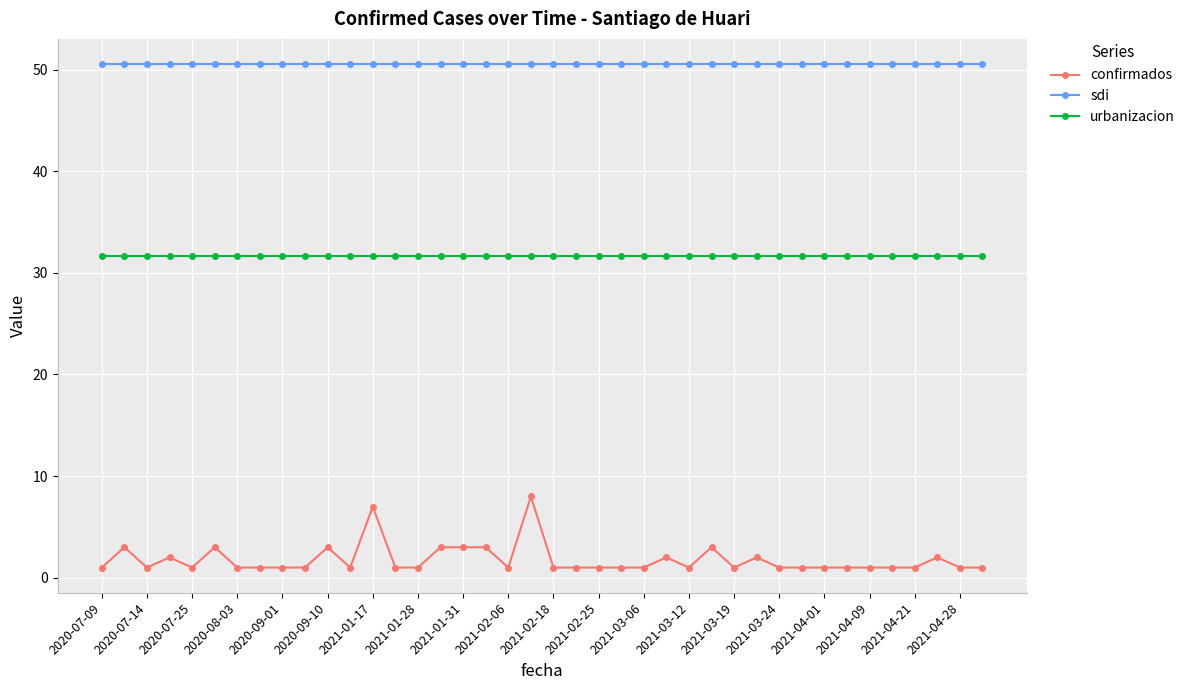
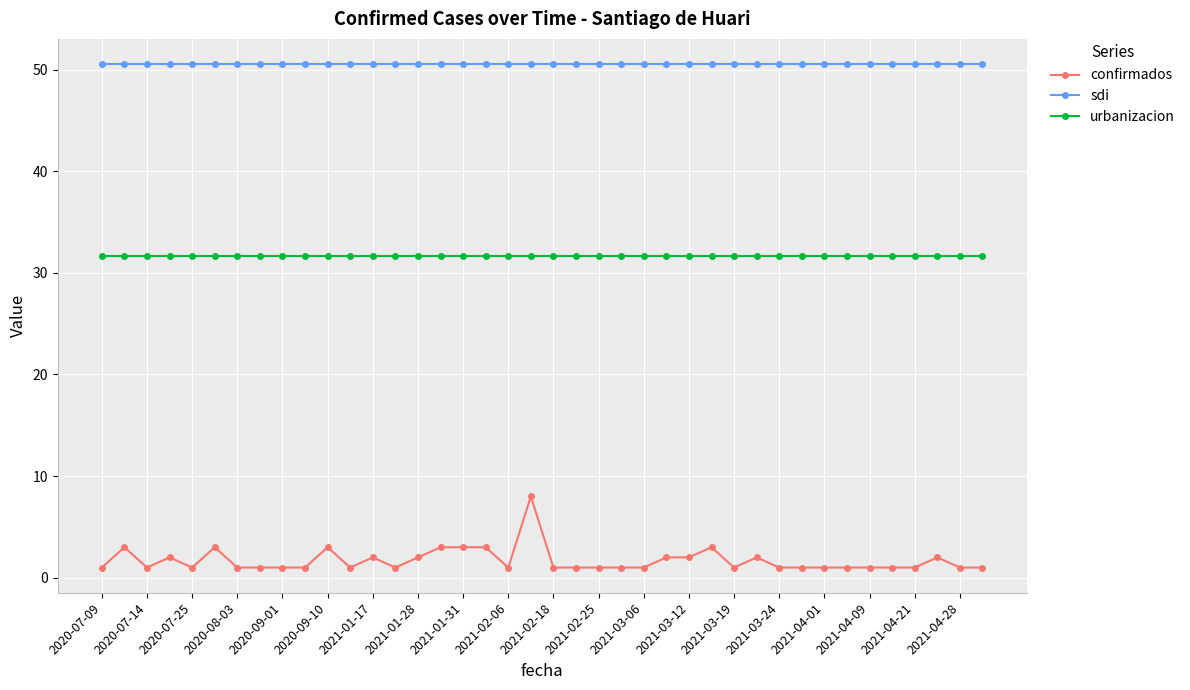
confirmados, 2021-01-17: 7 -> 2
confirmados, 2021-01-28: 1 -> 2
confirmados, 2021-03-12: 1 -> 2
